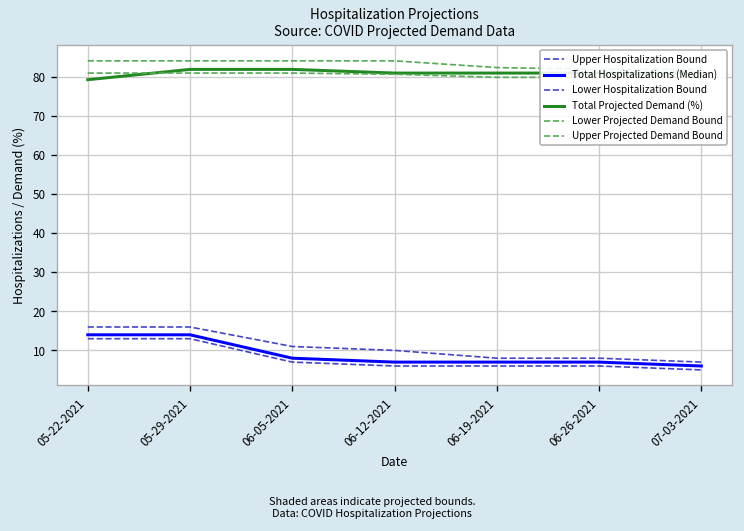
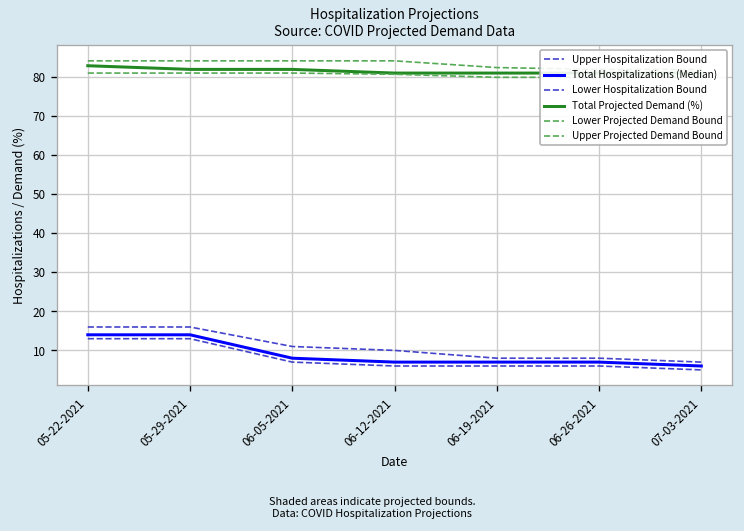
Total Projected Demand (%), 05-22-2021: 79 -> 83
